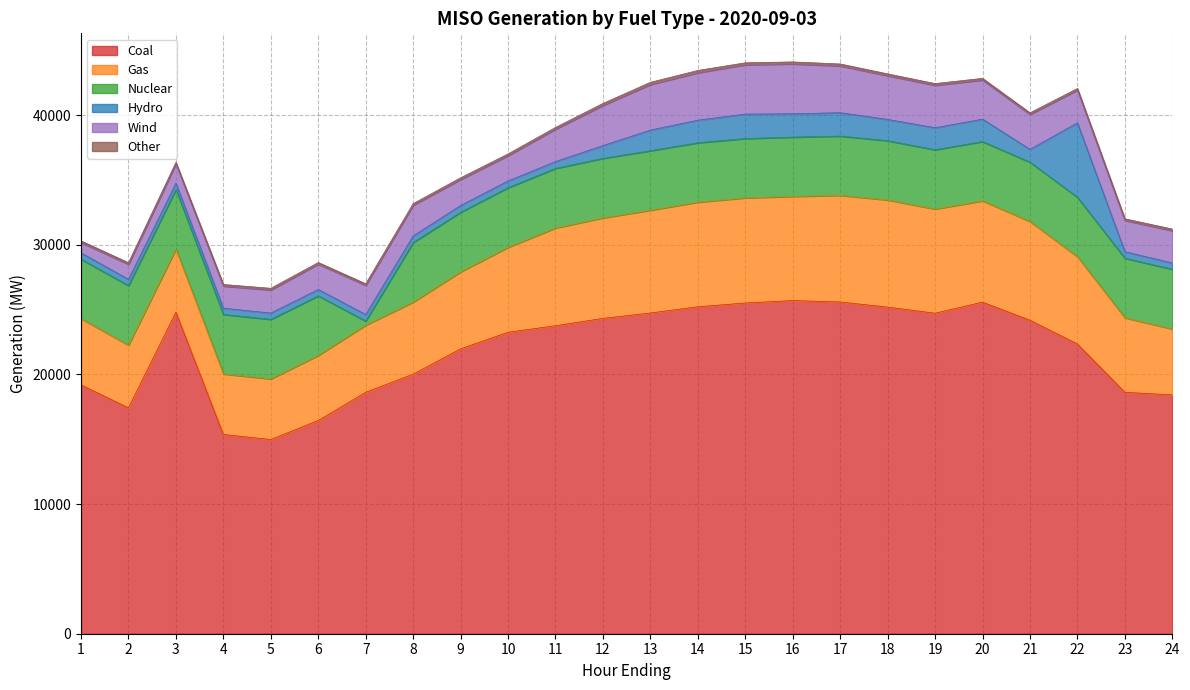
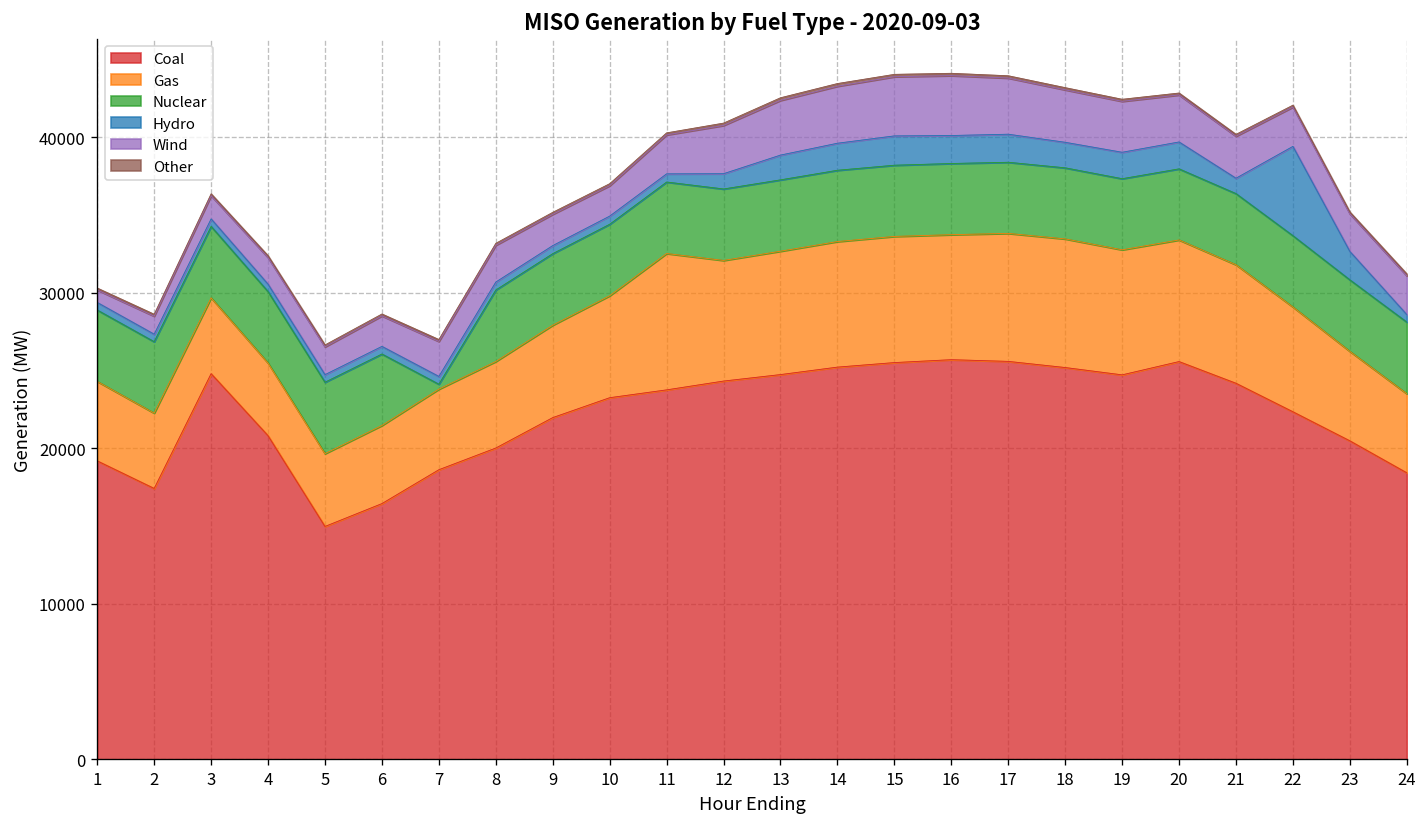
Coal, 4: 15400 -> 20800
Gas, 11: 7500 -> 8800
Coal, 23: 18600 -> 20500
Hydro, 23: 500 -> 1800
